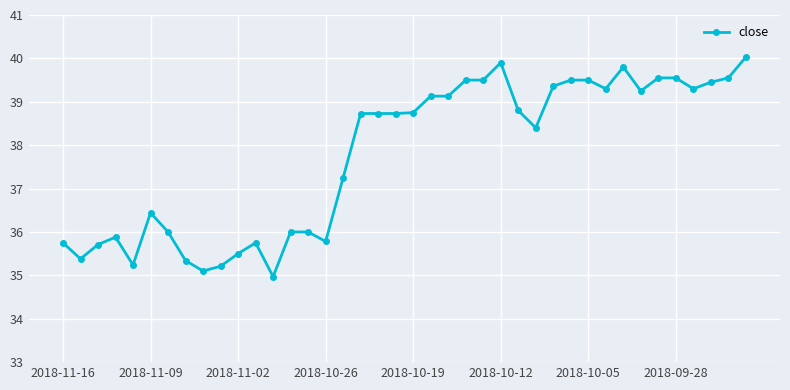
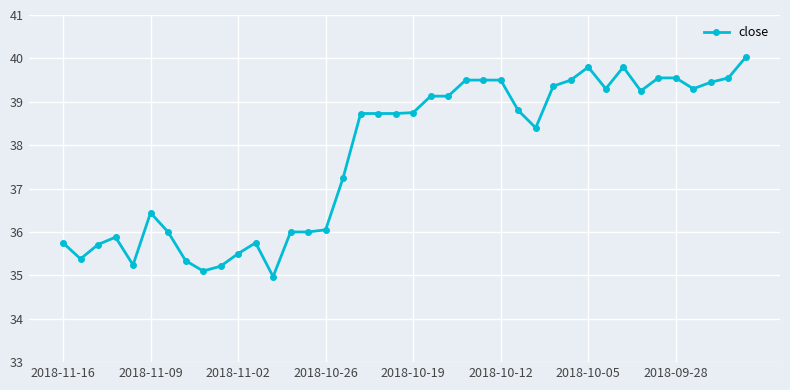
2018-10-26: 35.8 -> 36.0
2018-10-12: 39.9 -> 39.5
2018-10-05: 39.5 -> 39.8
